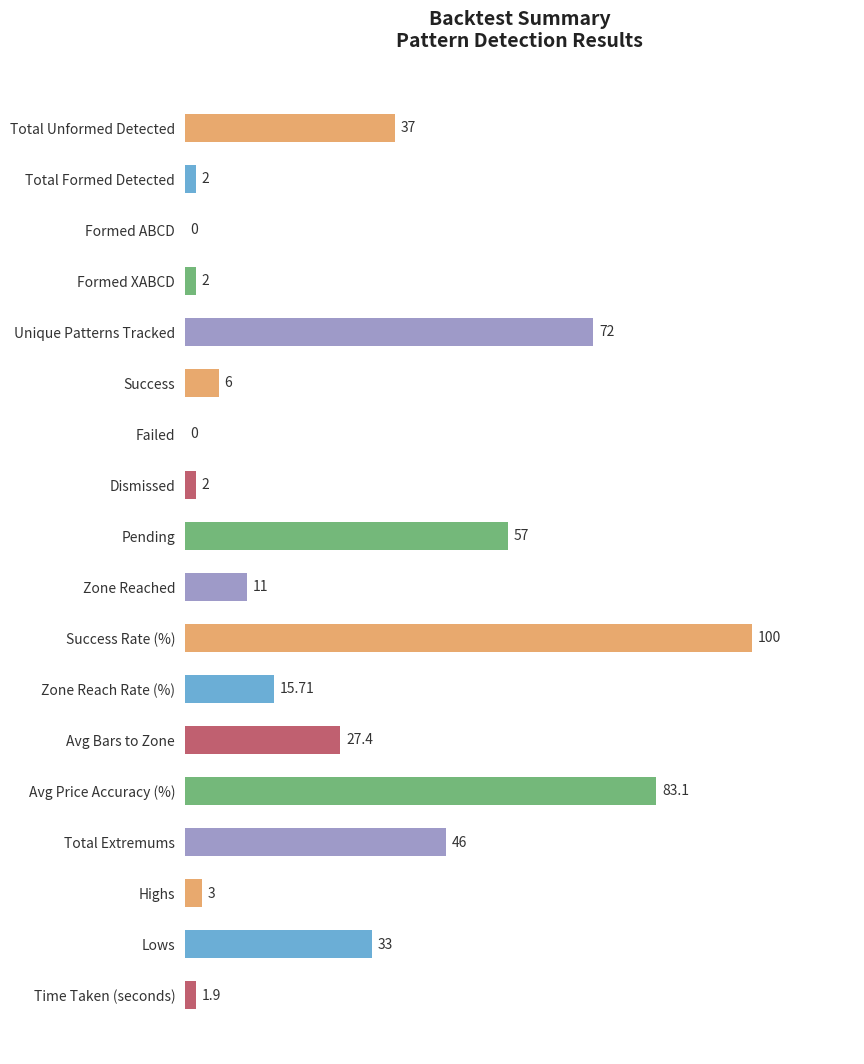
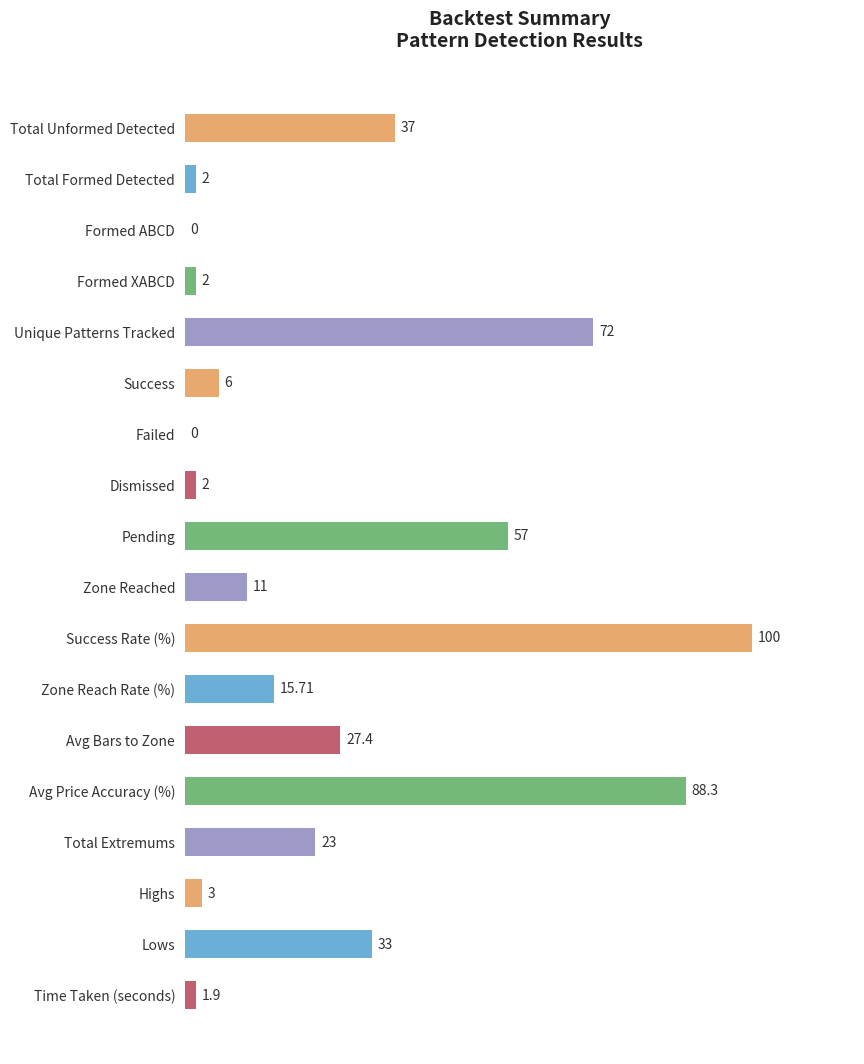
Avg Price Accuracy (%): 83.1 -> 88.3
Total Extremums: 46 -> 23
